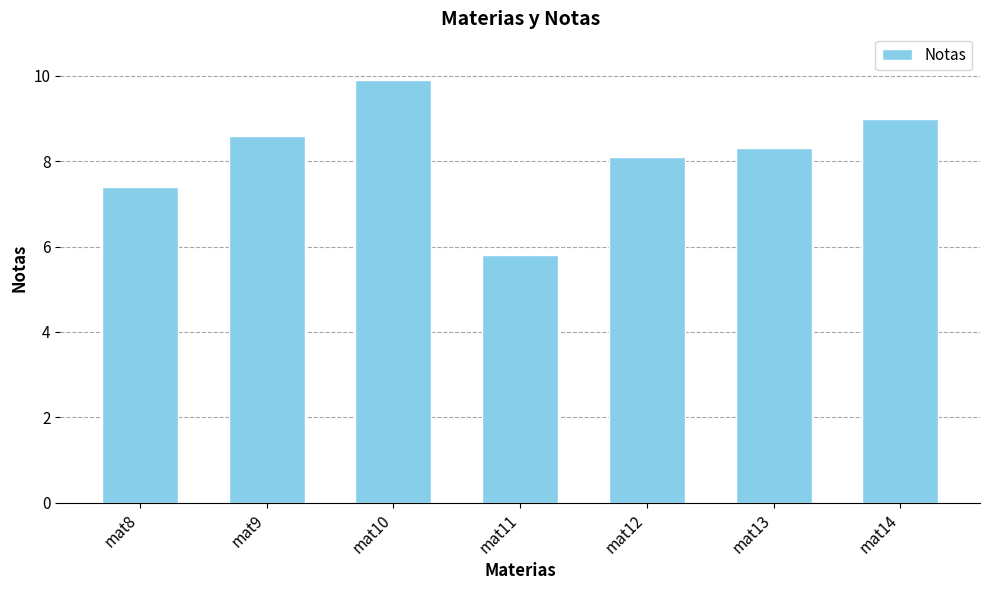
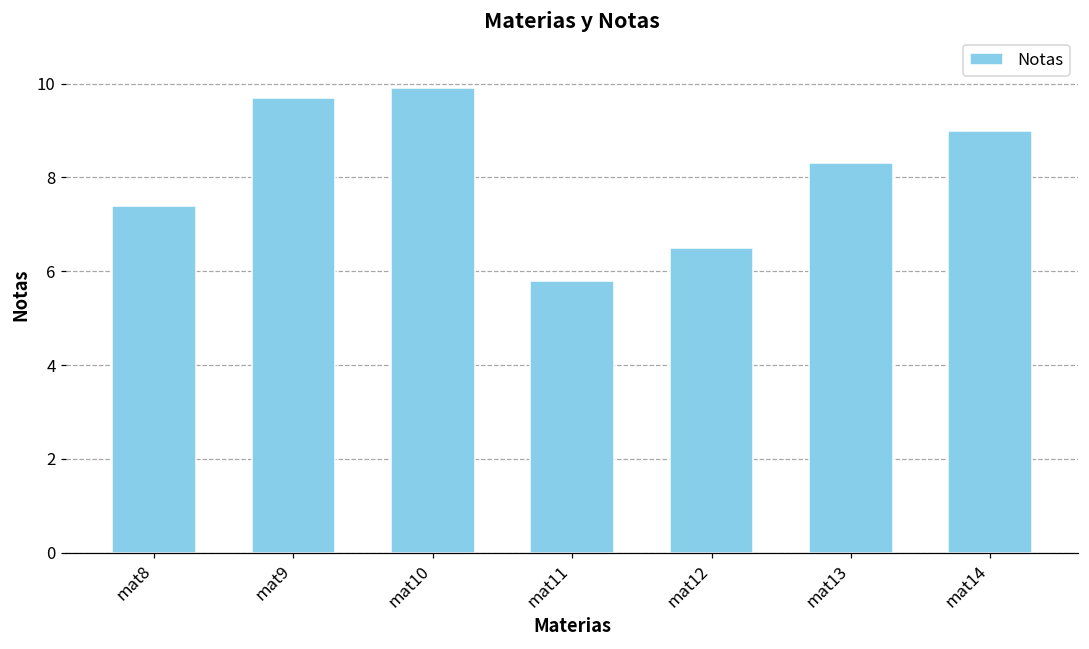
mat9: 8.6 -> 9.7
mat12: 8.1 -> 6.5
